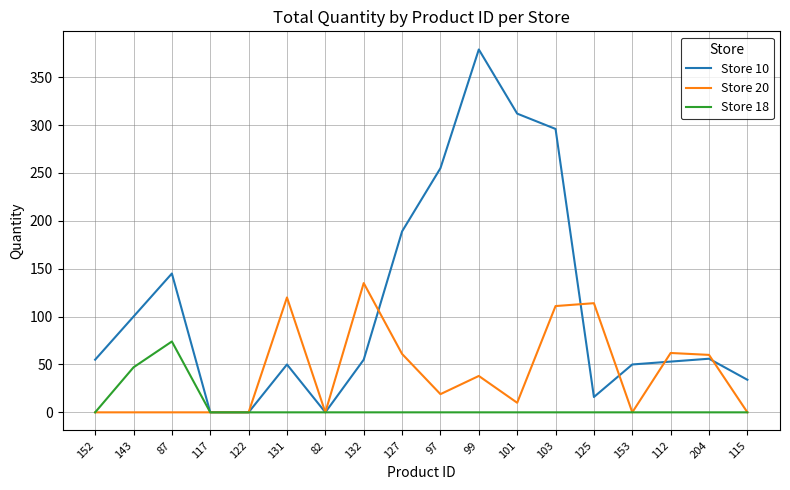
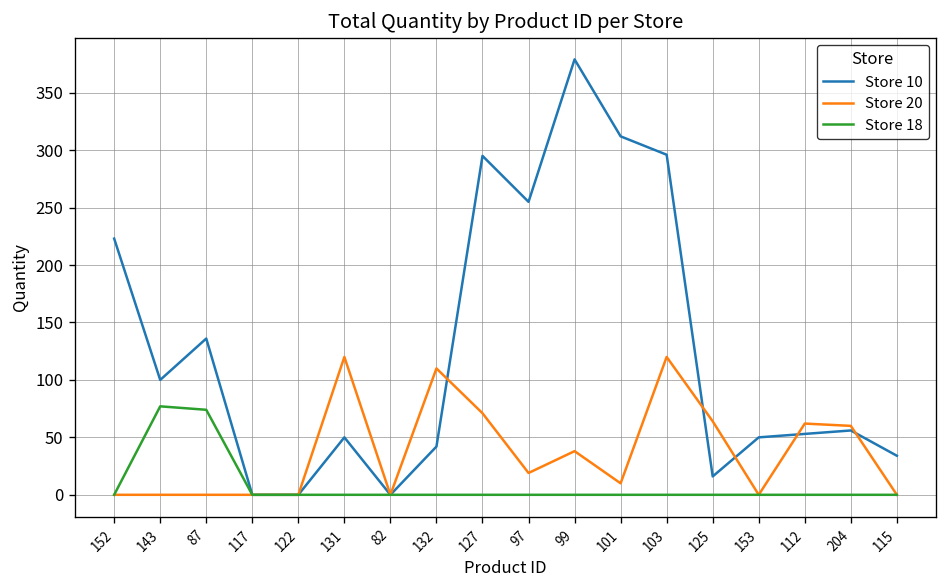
Store 10, 152: 60 -> 220
Store 18, 143: 50 -> 80
Store 10, 87: 150 -> 140
Store 10, 132: 60 -> 40
Store 20, 132: 140 -> 110
Store 10, 127: 190 -> 300
Store 20, 127: 60 -> 70
Store 20, 103: 110 -> 120
Store 20, 125: 110 -> 60
